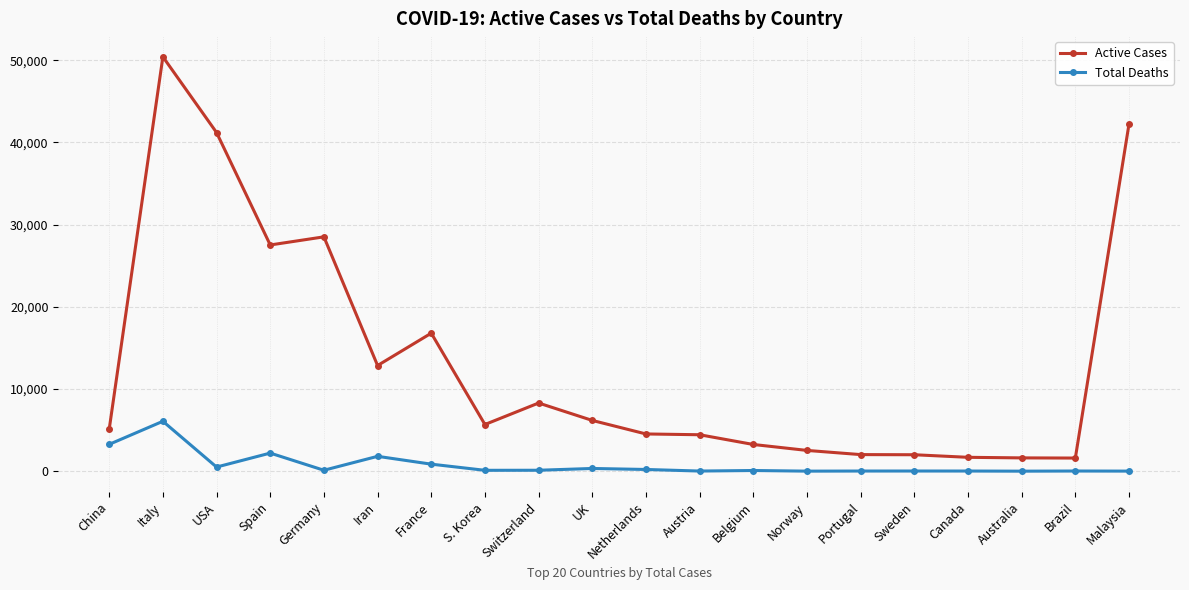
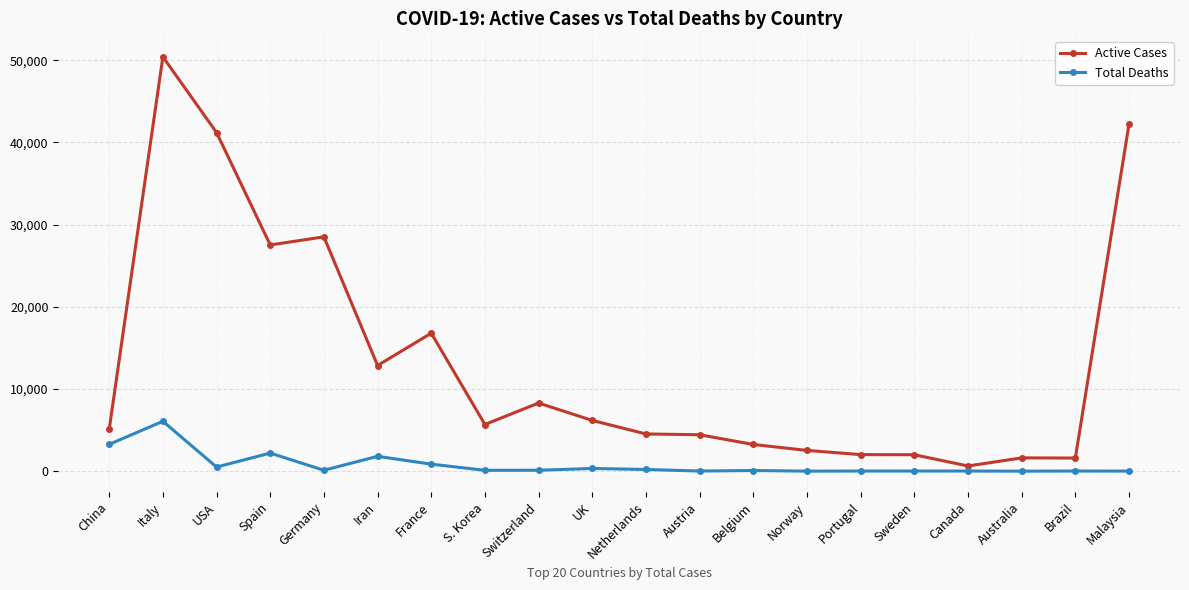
Active Cases, Canada: 2,000 -> 1,000
